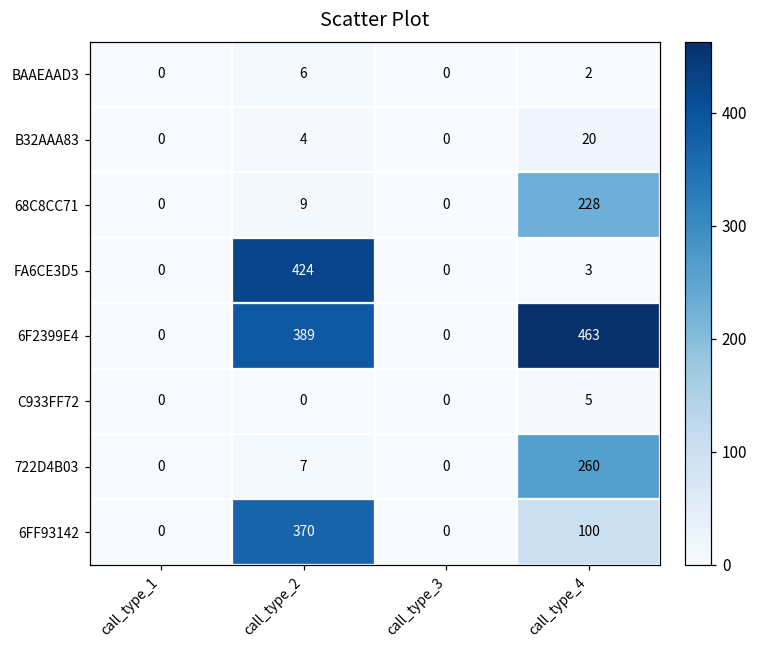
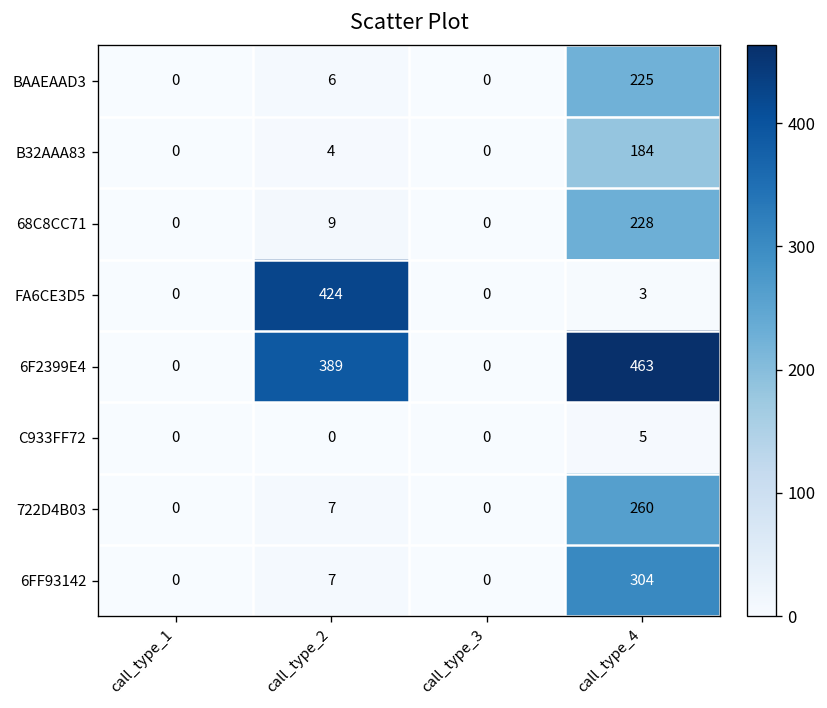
BAAEAAD3, call_type_4: 2 -> 225
B32AAA83, call_type_4: 20 -> 184
6FF93142, call_type_2: 370 -> 7
6FF93142, call_type_4: 100 -> 304
